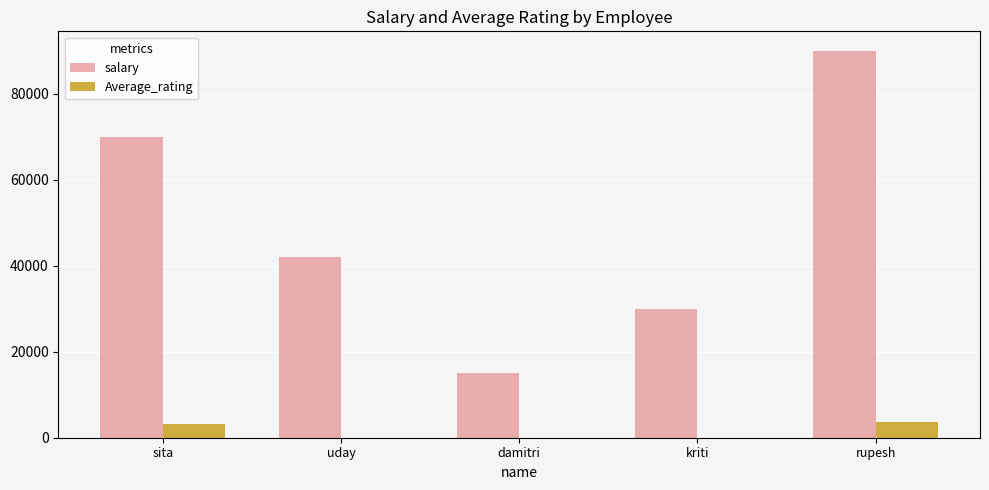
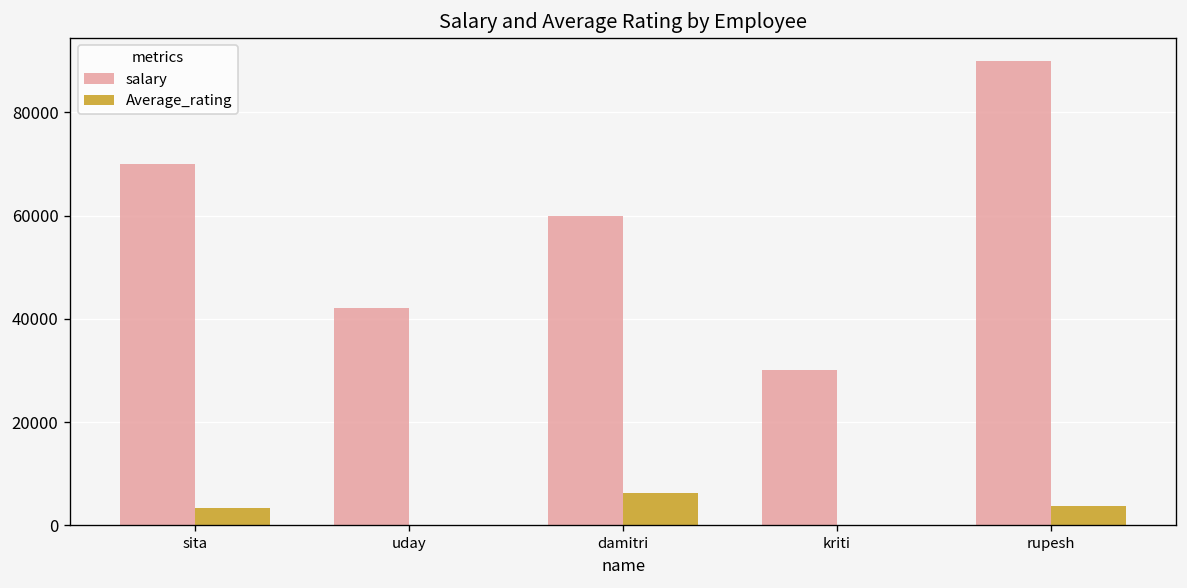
salary, damitri: 15000 -> 60000
Average_rating, damitri: 0 -> 6000
